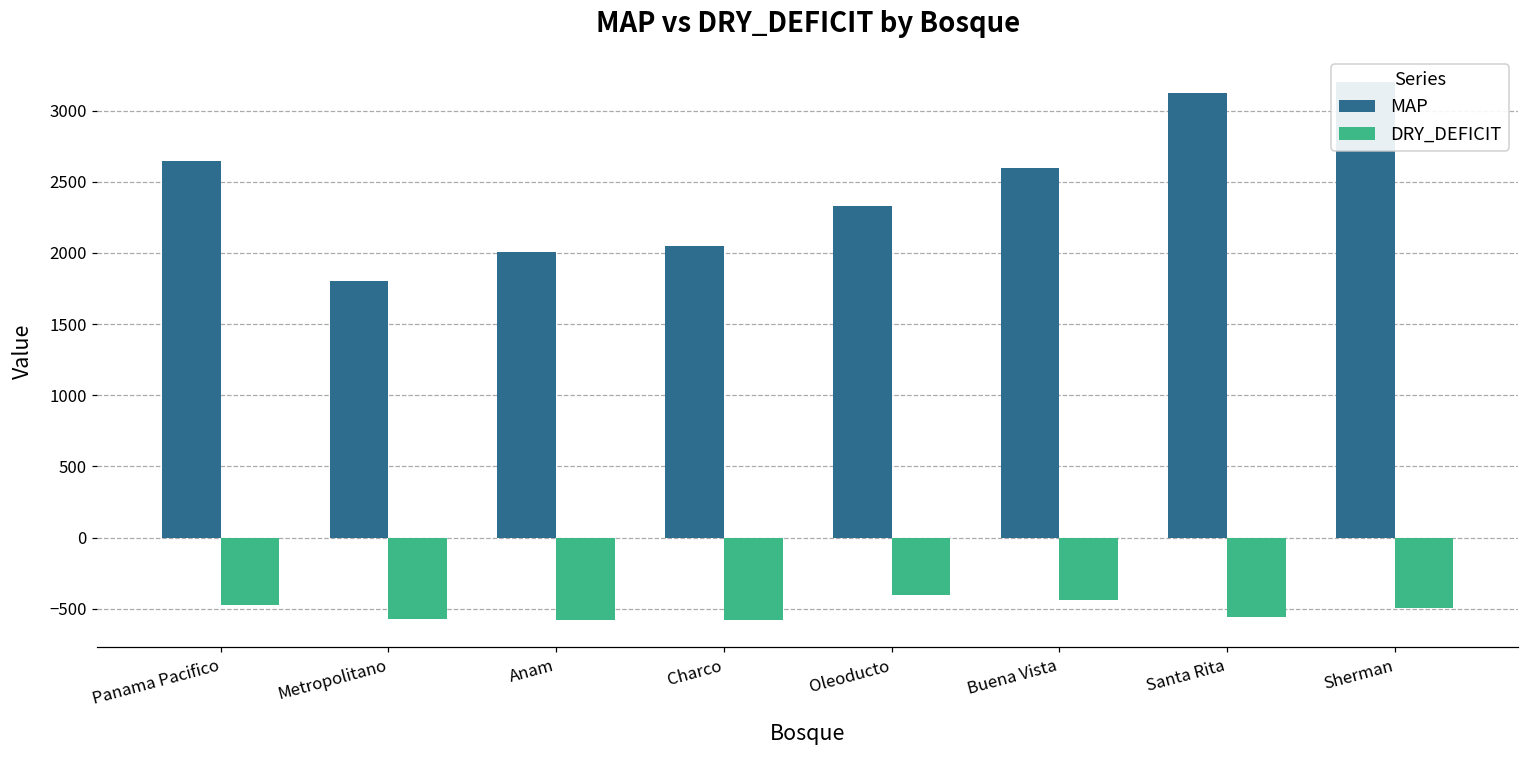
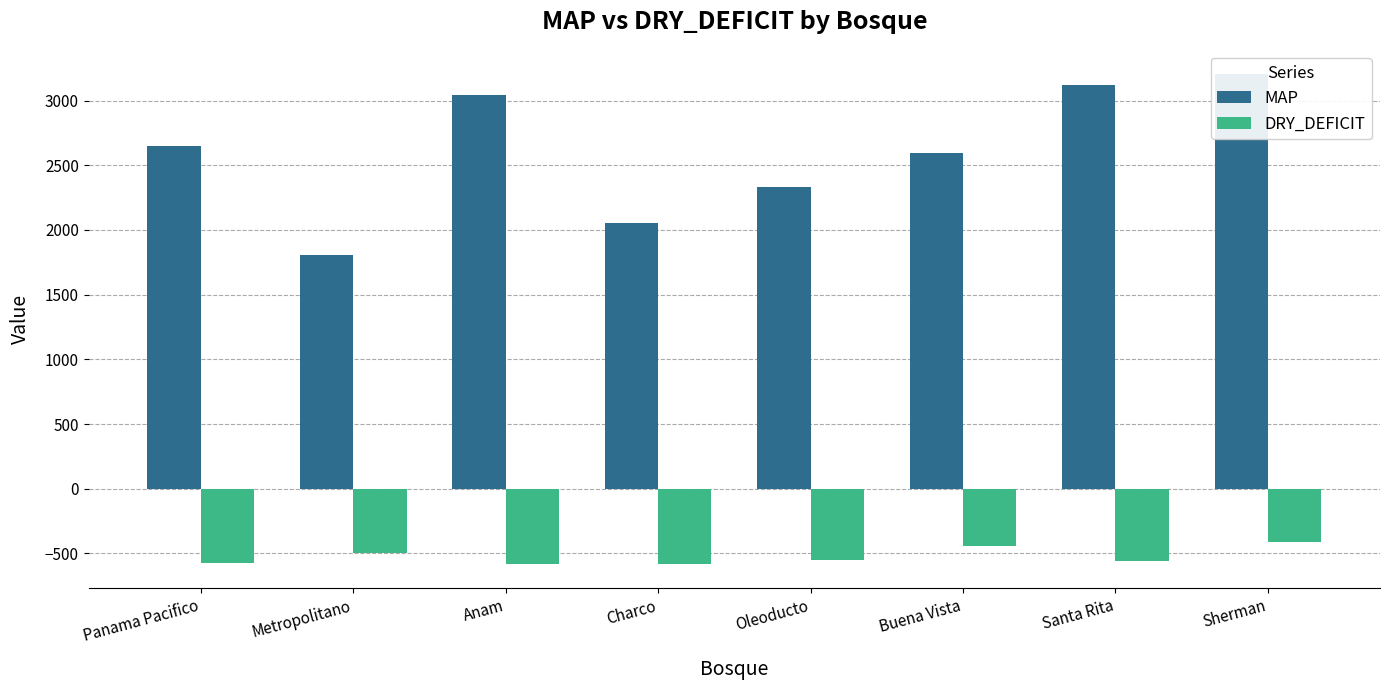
DRY_DEFICIT, Panama Pacifico: -480 -> -570
DRY_DEFICIT, Metropolitano: -570 -> -500
MAP, Anam: 2010 -> 3040
DRY_DEFICIT, Oleoducto: -400 -> -550
DRY_DEFICIT, Sherman: -490 -> -410
